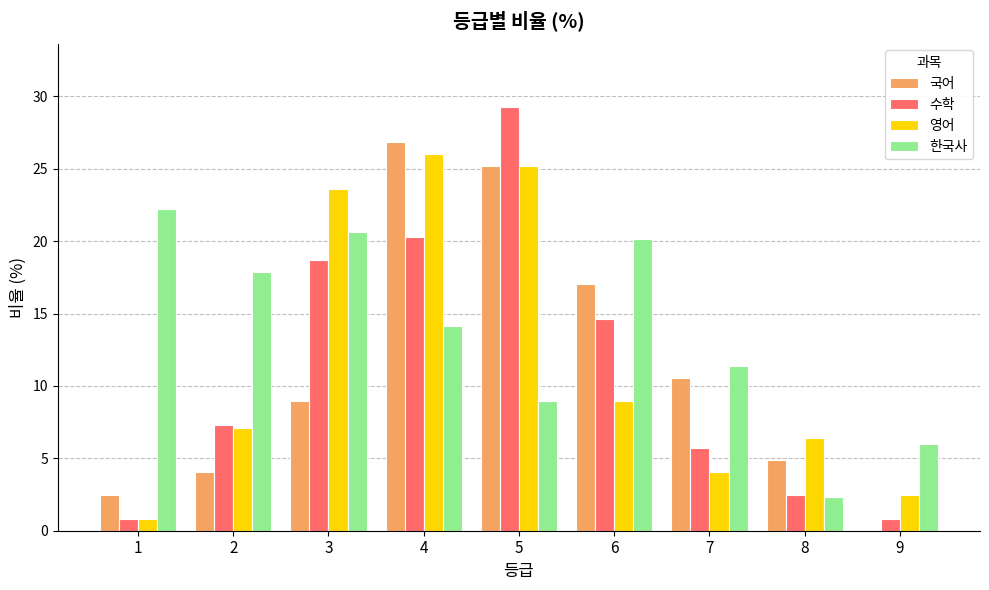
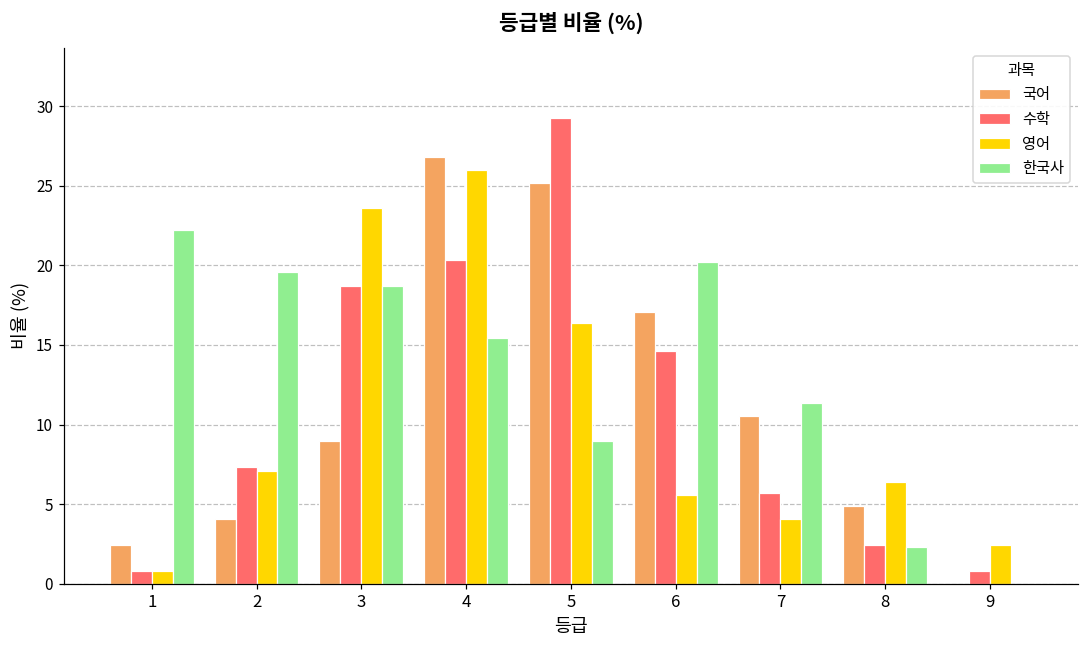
한국사, 2: 17.9 -> 19.6
한국사, 3: 20.7 -> 18.7
한국사, 4: 14.1 -> 15.4
영어, 5: 25.2 -> 16.4
영어, 6: 8.9 -> 5.6
한국사, 9: 6 -> 0
